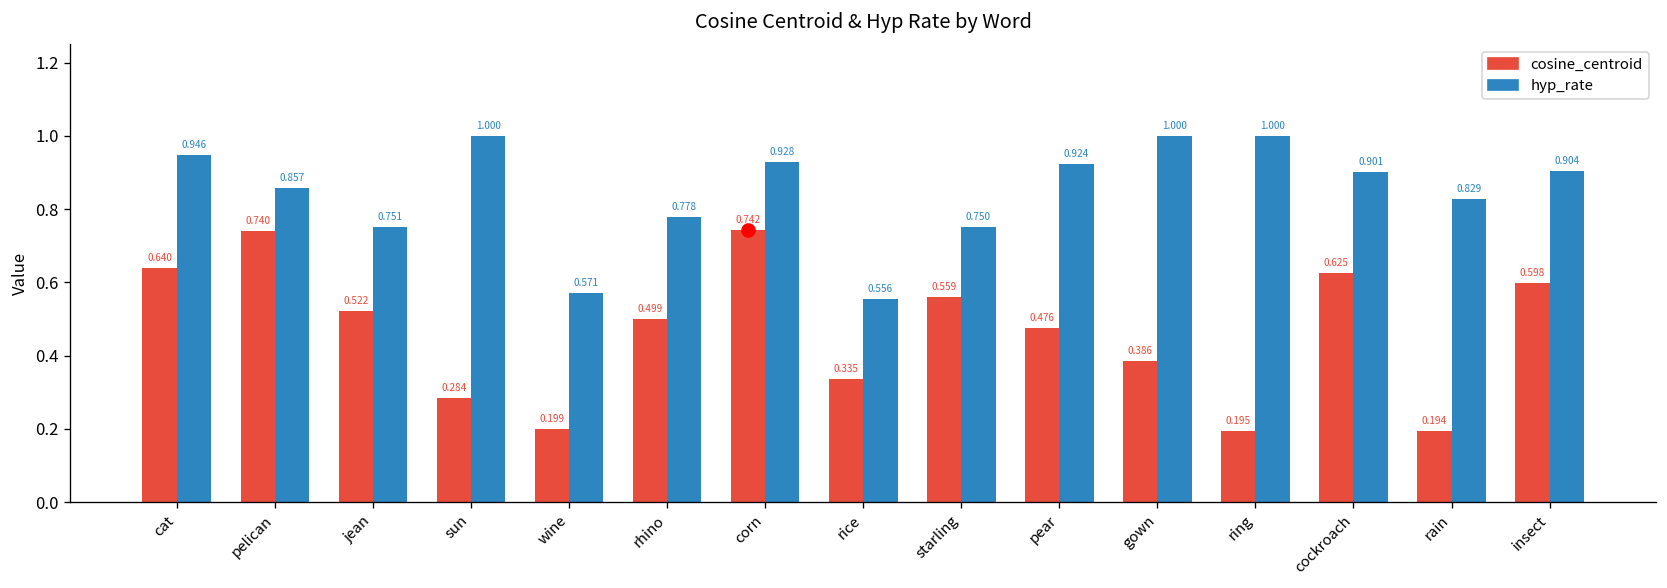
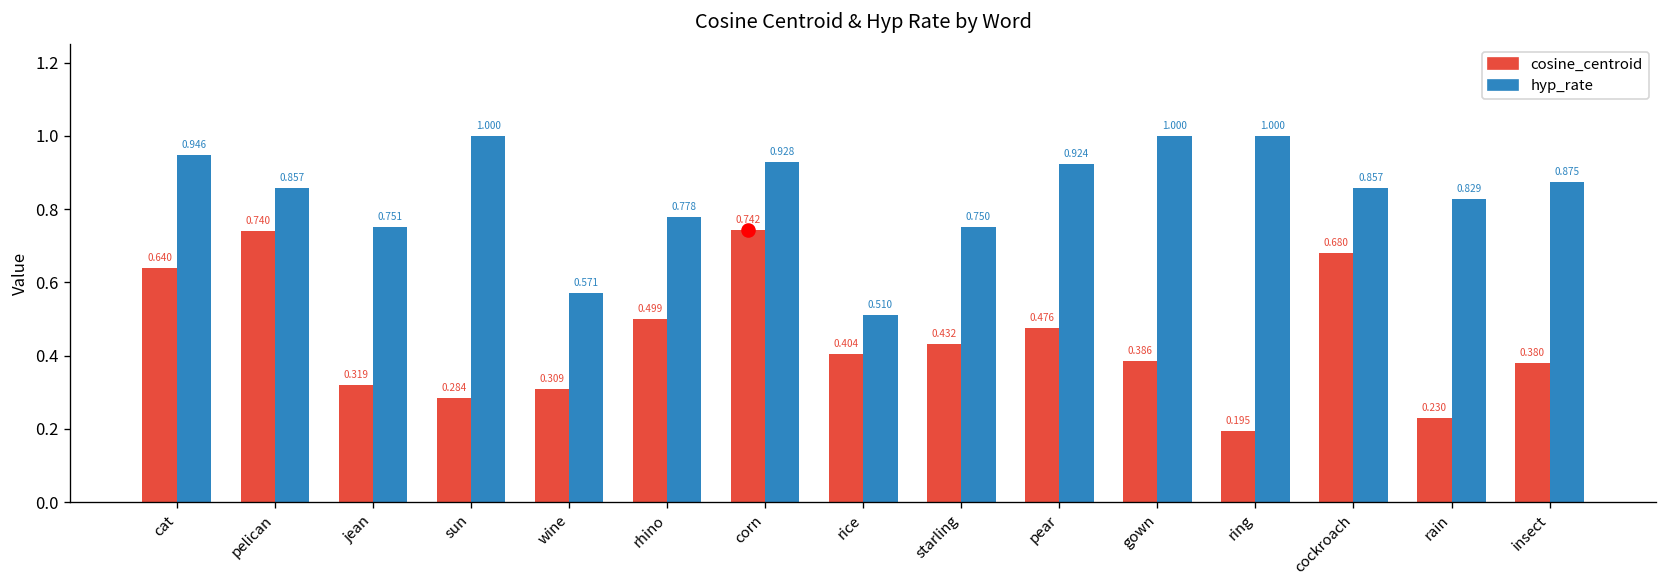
cosine_centroid, jean: 0.522 -> 0.319
cosine_centroid, wine: 0.199 -> 0.309
cosine_centroid, rice: 0.335 -> 0.404
hyp_rate, rice: 0.556 -> 0.510
cosine_centroid, starling: 0.559 -> 0.432
cosine_centroid, cockroach: 0.625 -> 0.680
hyp_rate, cockroach: 0.901 -> 0.857
cosine_centroid, rain: 0.194 -> 0.230
cosine_centroid, insect: 0.598 -> 0.380
hyp_rate, insect: 0.904 -> 0.875
